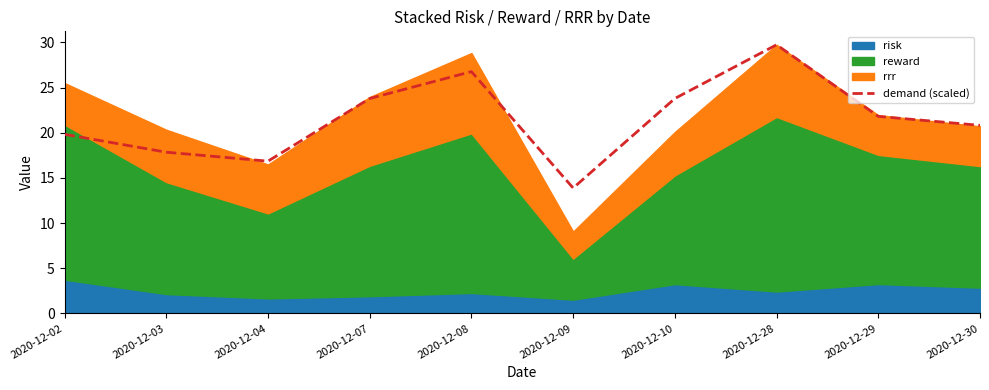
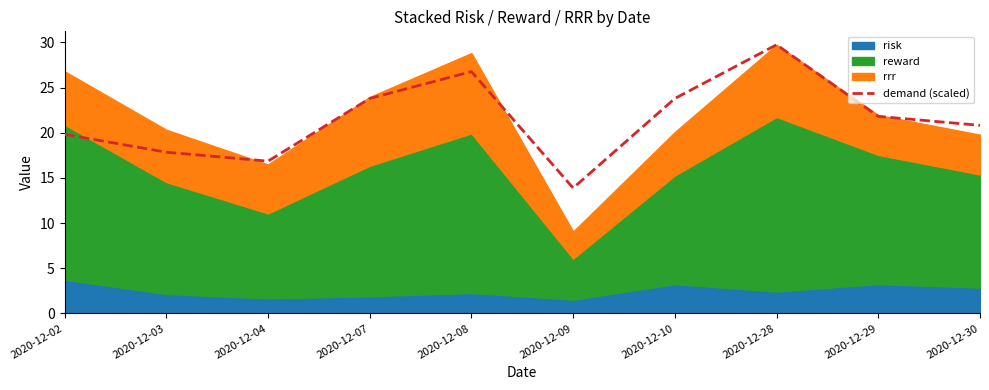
rrr, 2020-12-02: 5 -> 6
reward, 2020-12-30: 13.5 -> 12.5
